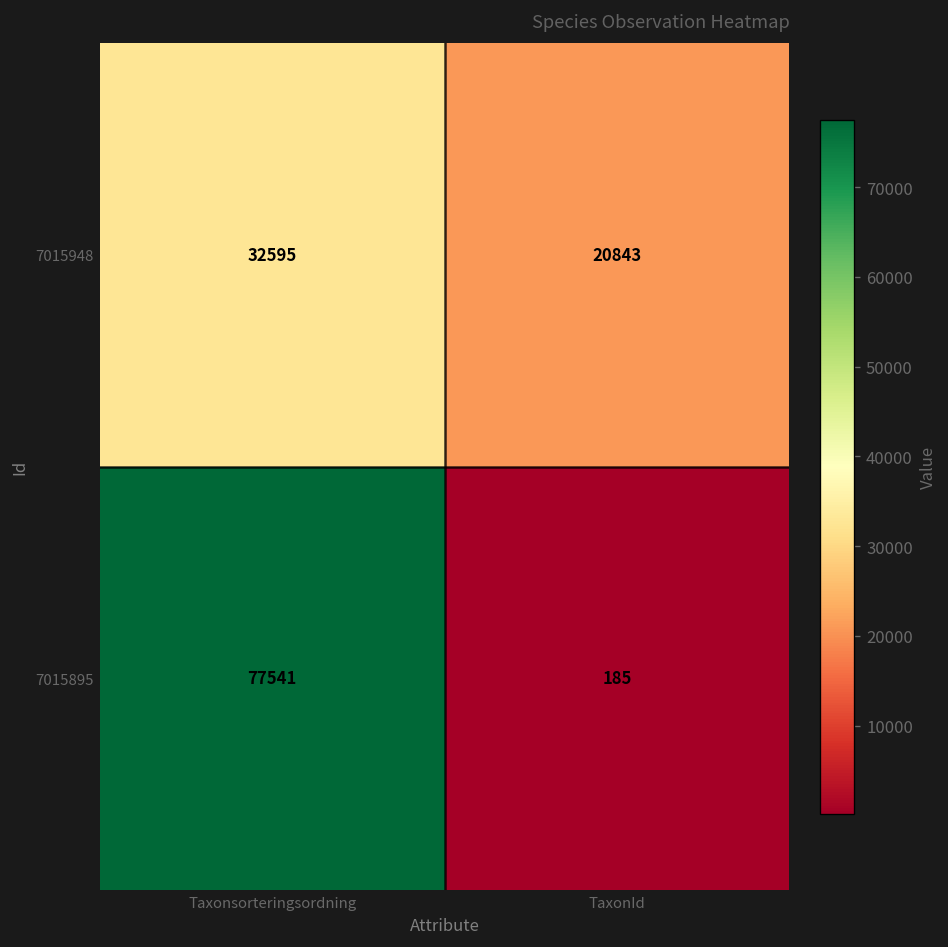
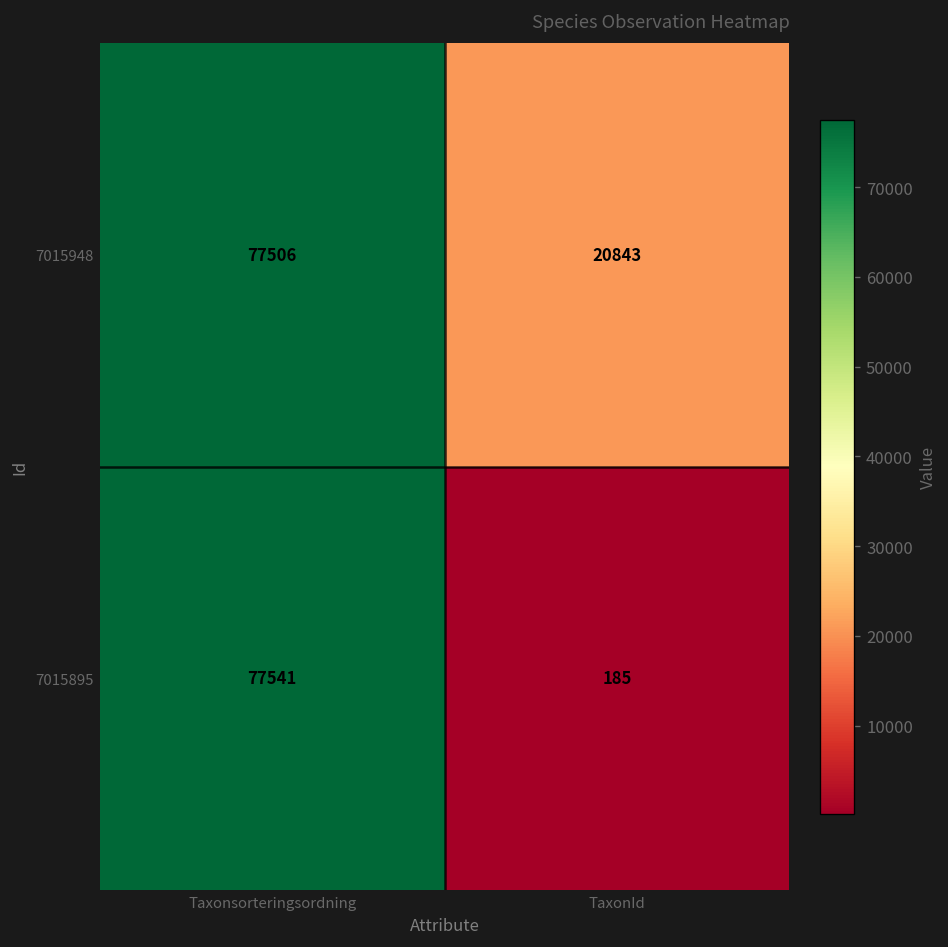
7015948, Taxonsorteringsordning: 32595 -> 77506
